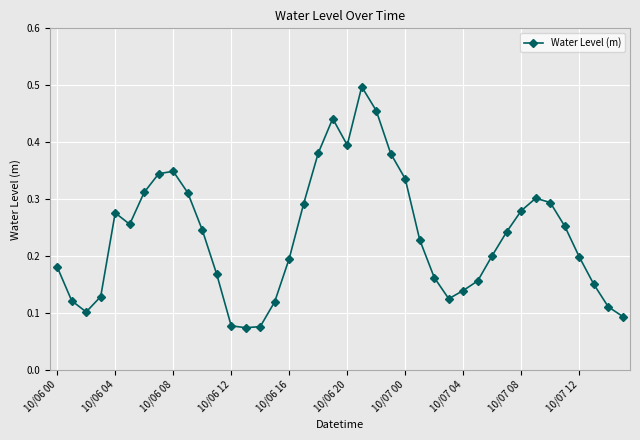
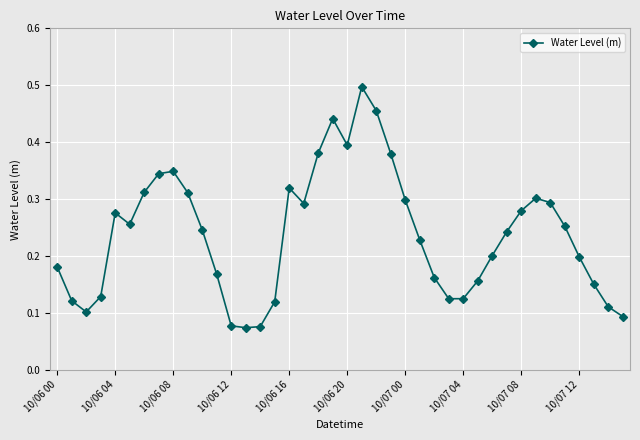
10/06 16: 0.20 -> 0.32
10/07 00: 0.34 -> 0.30
10/07 04: 0.14 -> 0.12
